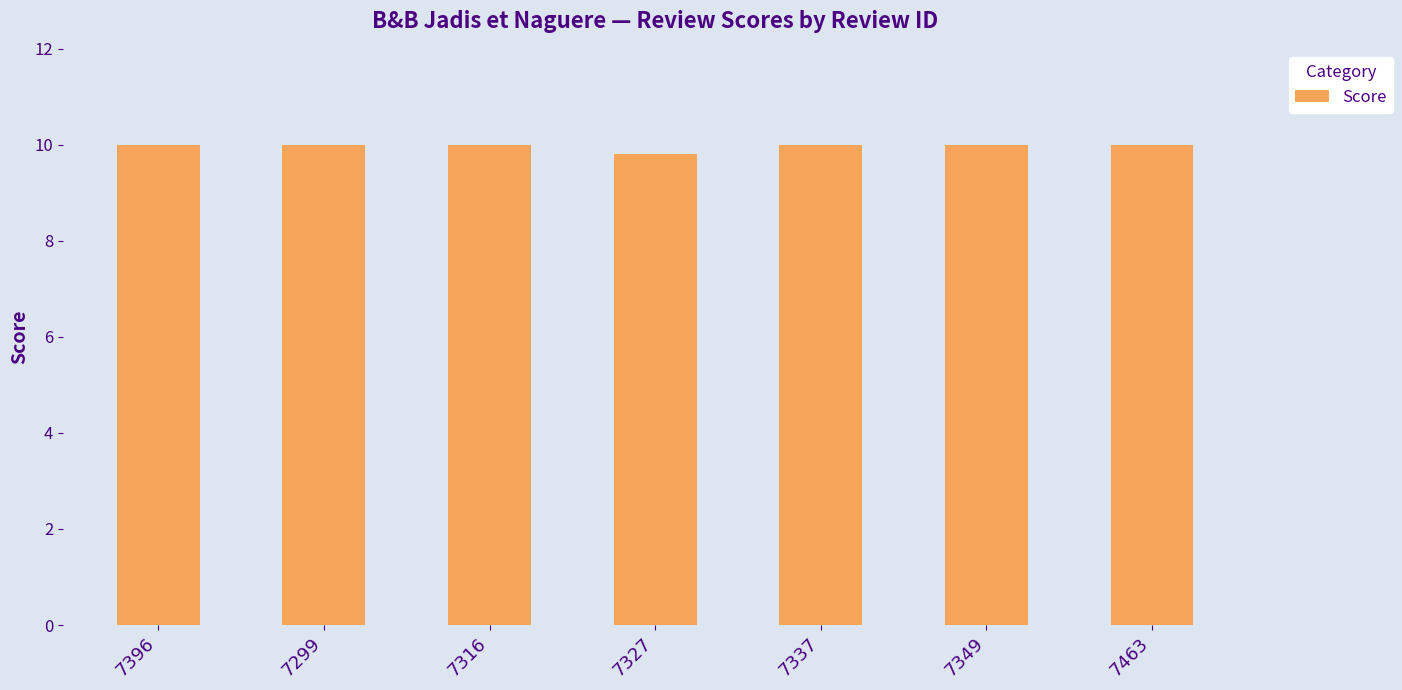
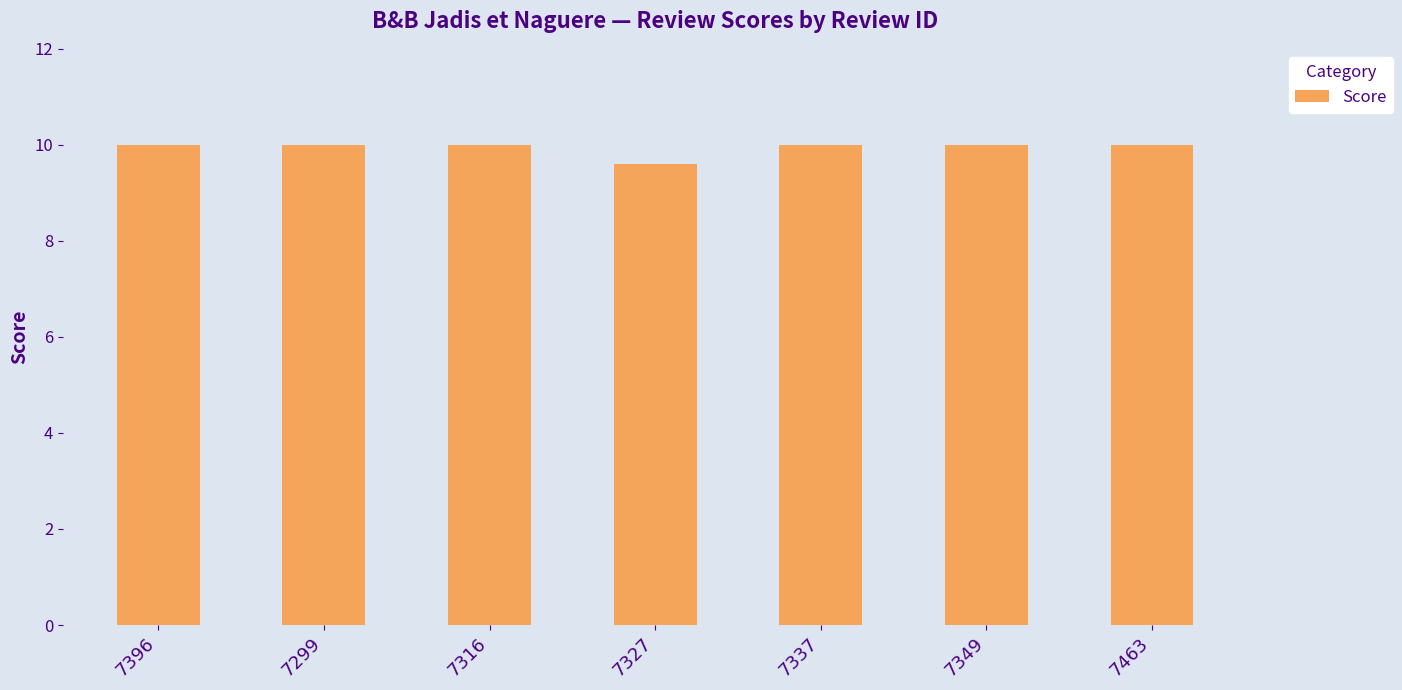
7327: 9.8 -> 9.6
